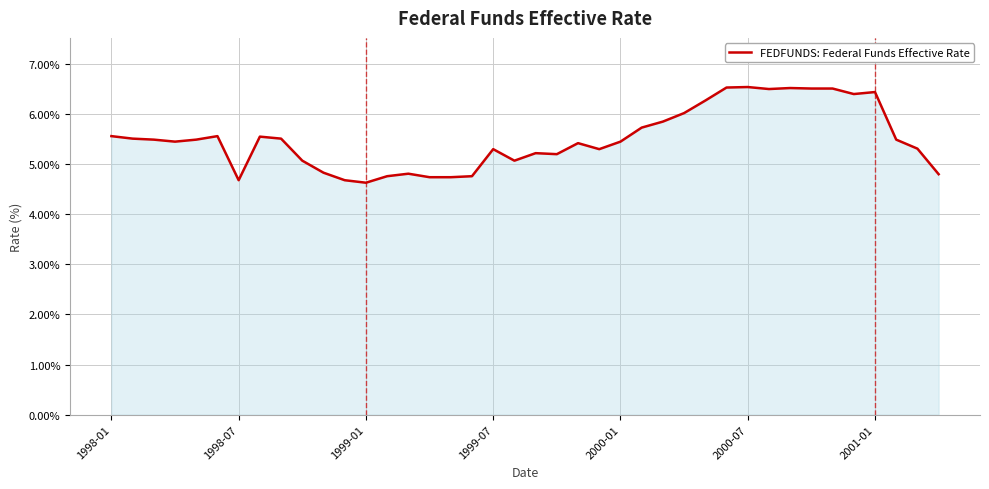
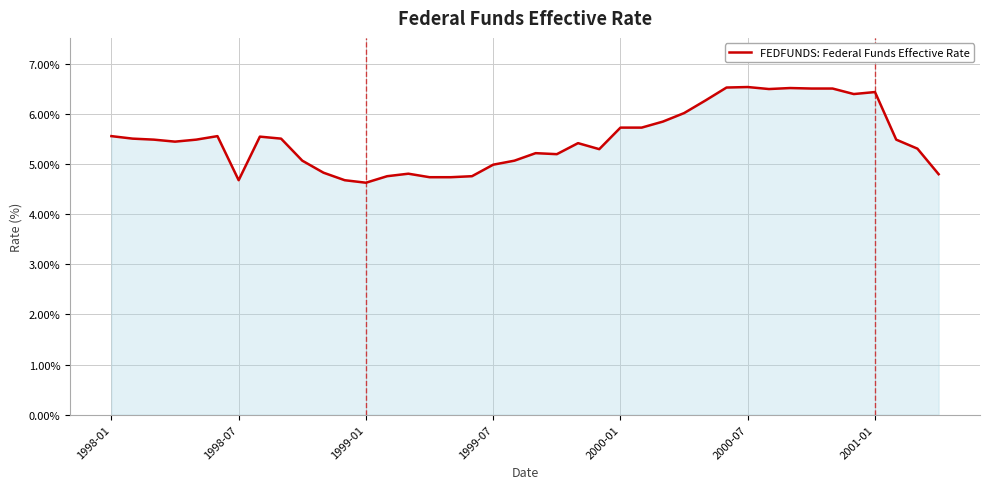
1999-07: 5.3% -> 5.0%
2000-01: 5.5% -> 5.7%
